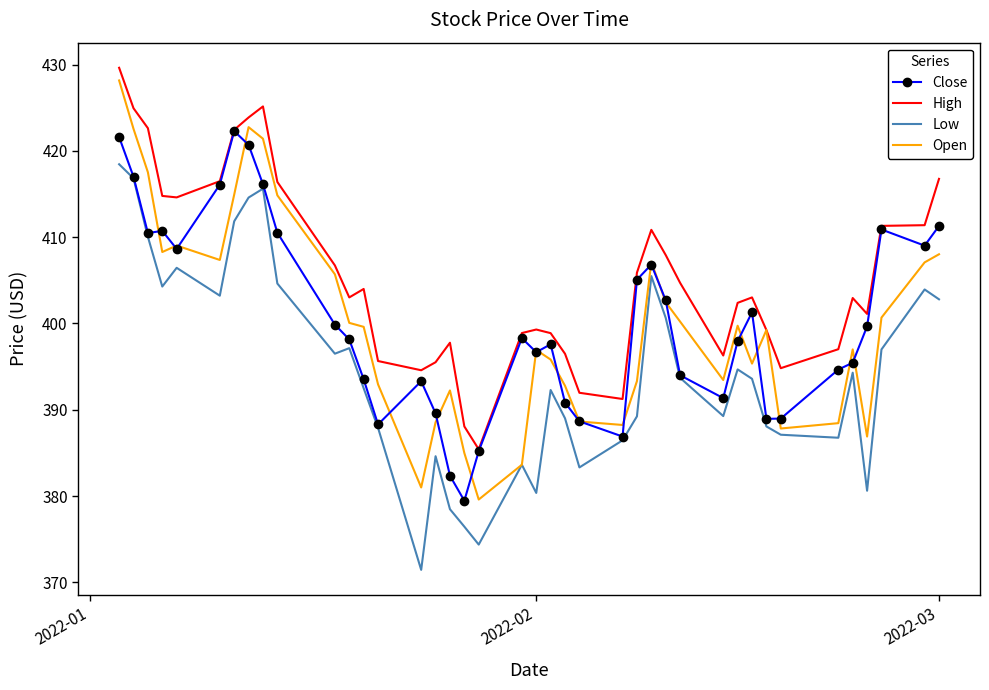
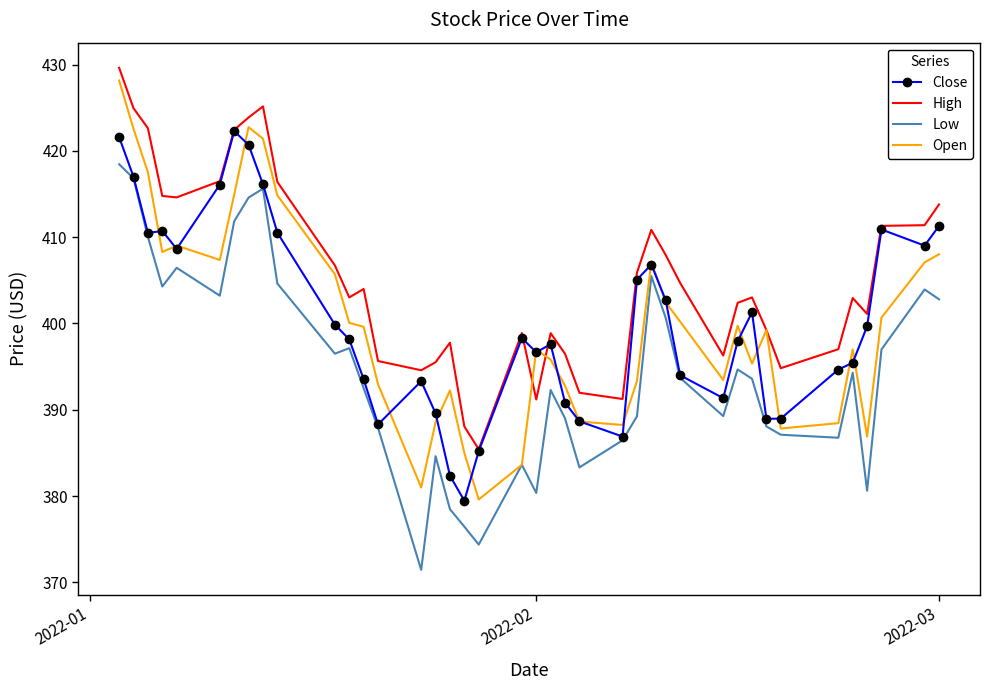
High, 2022-02: 399 -> 391
High, 2022-03: 417 -> 414
